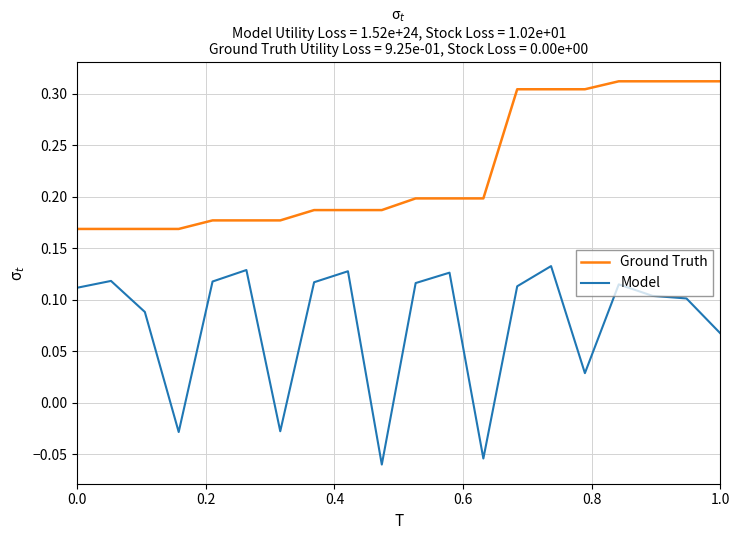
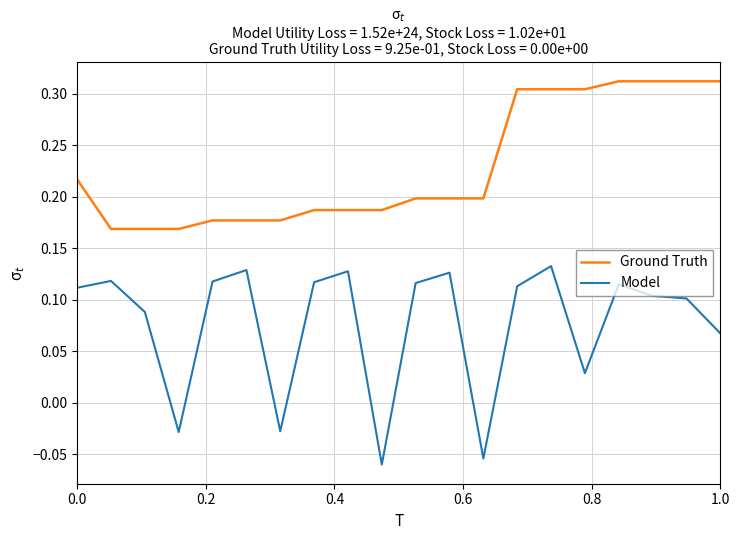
Ground Truth, 0.0: 0.169 -> 0.217
